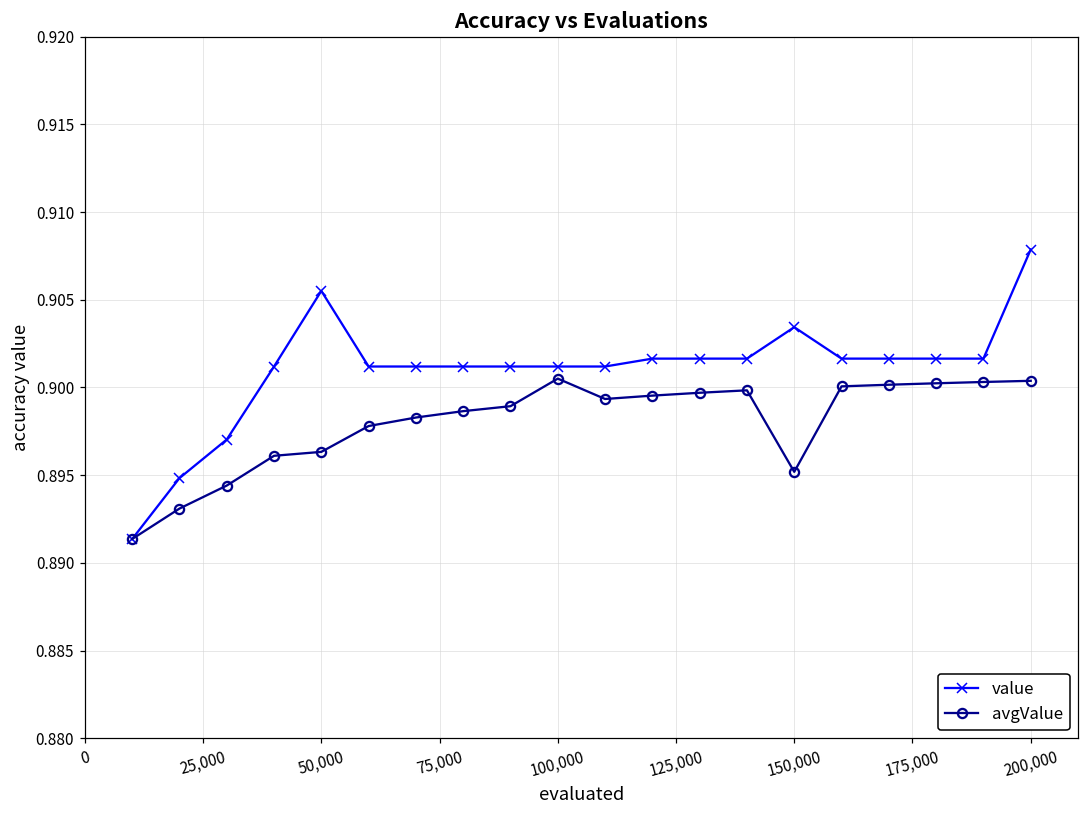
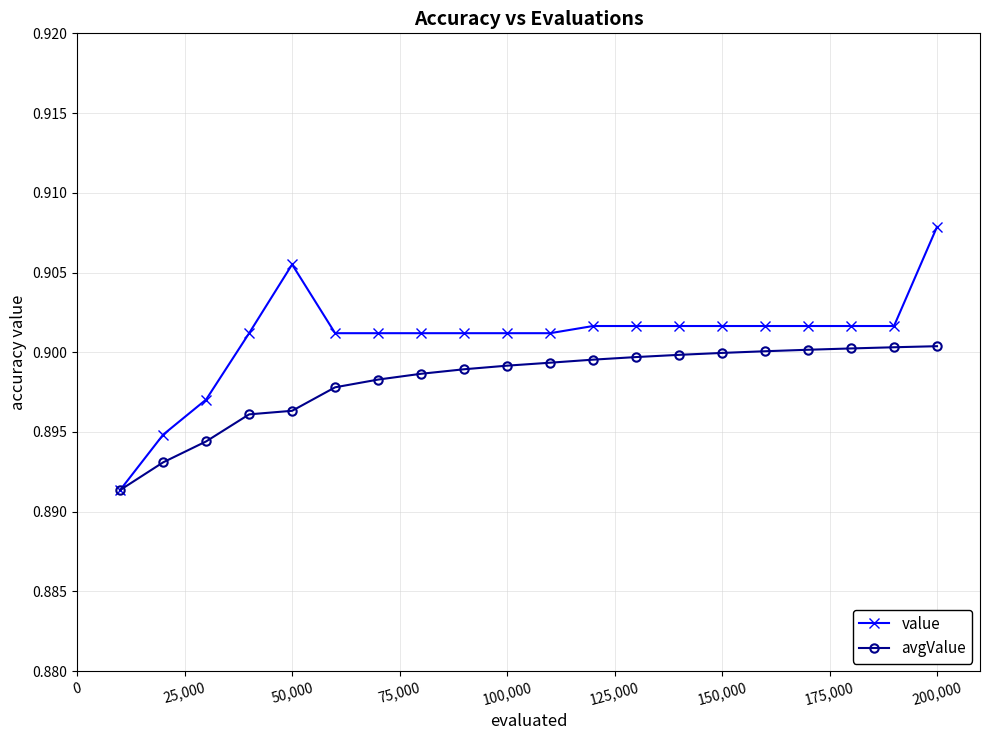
avgValue, 100,000: 0.9005 -> 0.8992
value, 150,000: 0.9034 -> 0.9016
avgValue, 150,000: 0.8952 -> 0.9000
